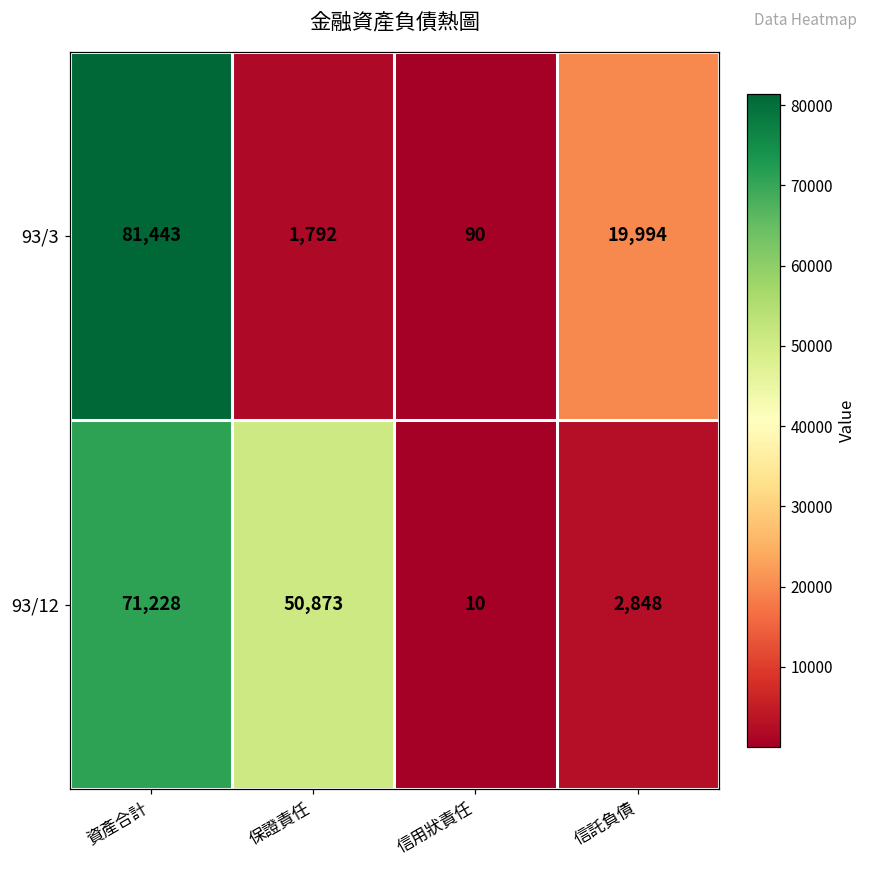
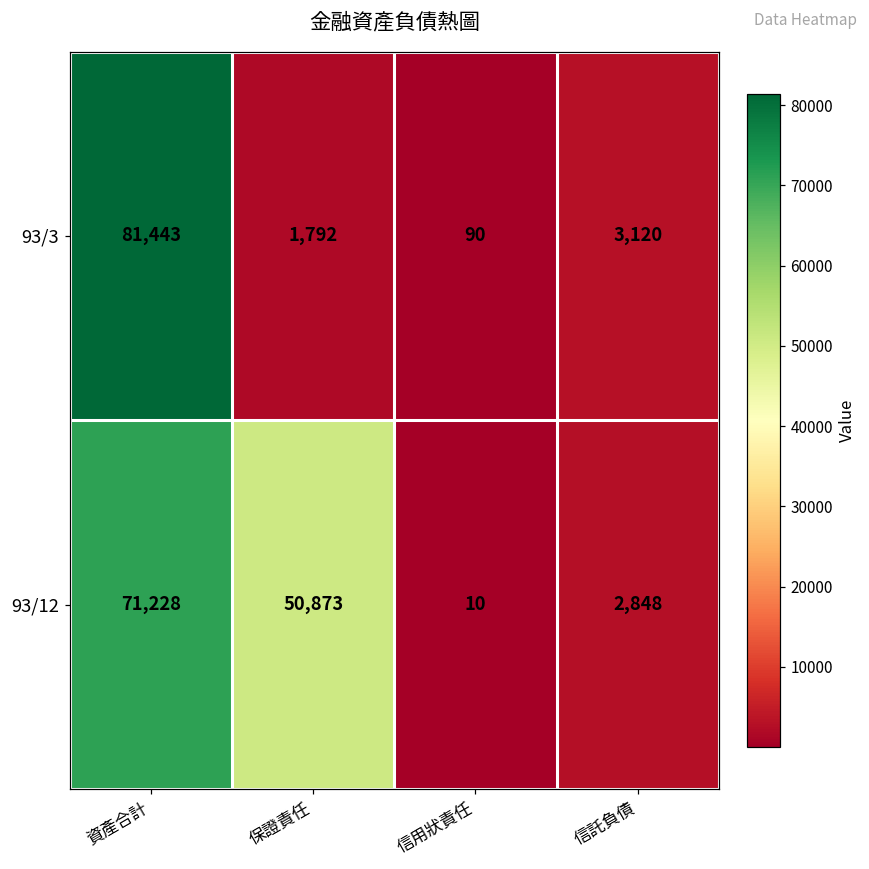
93/3, 信託負債: 19,994 -> 3,120
